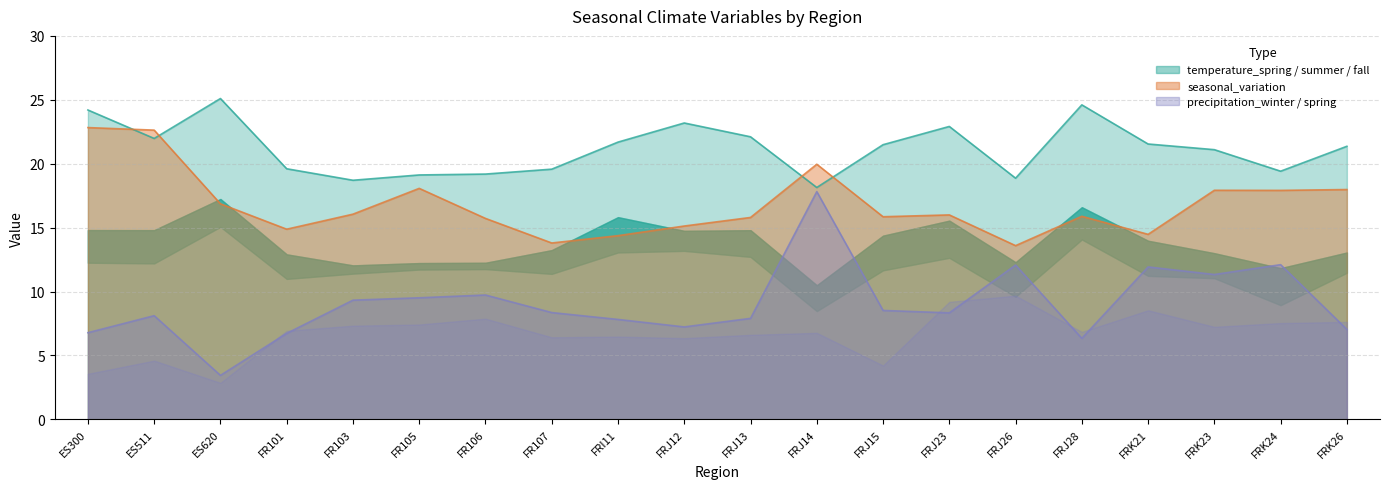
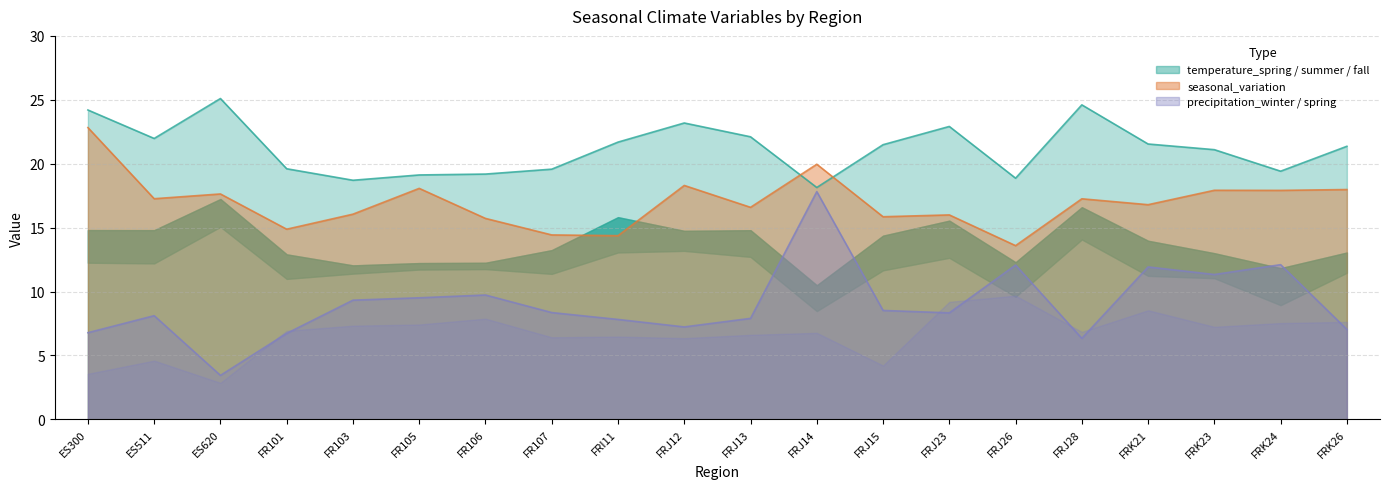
seasonal_variation, ES511: 22.6 -> 17.3
seasonal_variation, ES620: 16.9 -> 17.6
seasonal_variation, FR107: 13.8 -> 14.4
seasonal_variation, FRJ12: 15.1 -> 18.3
seasonal_variation, FRJ13: 15.8 -> 16.6
seasonal_variation, FRJ28: 15.9 -> 17.3
seasonal_variation, FRK21: 14.5 -> 16.8
